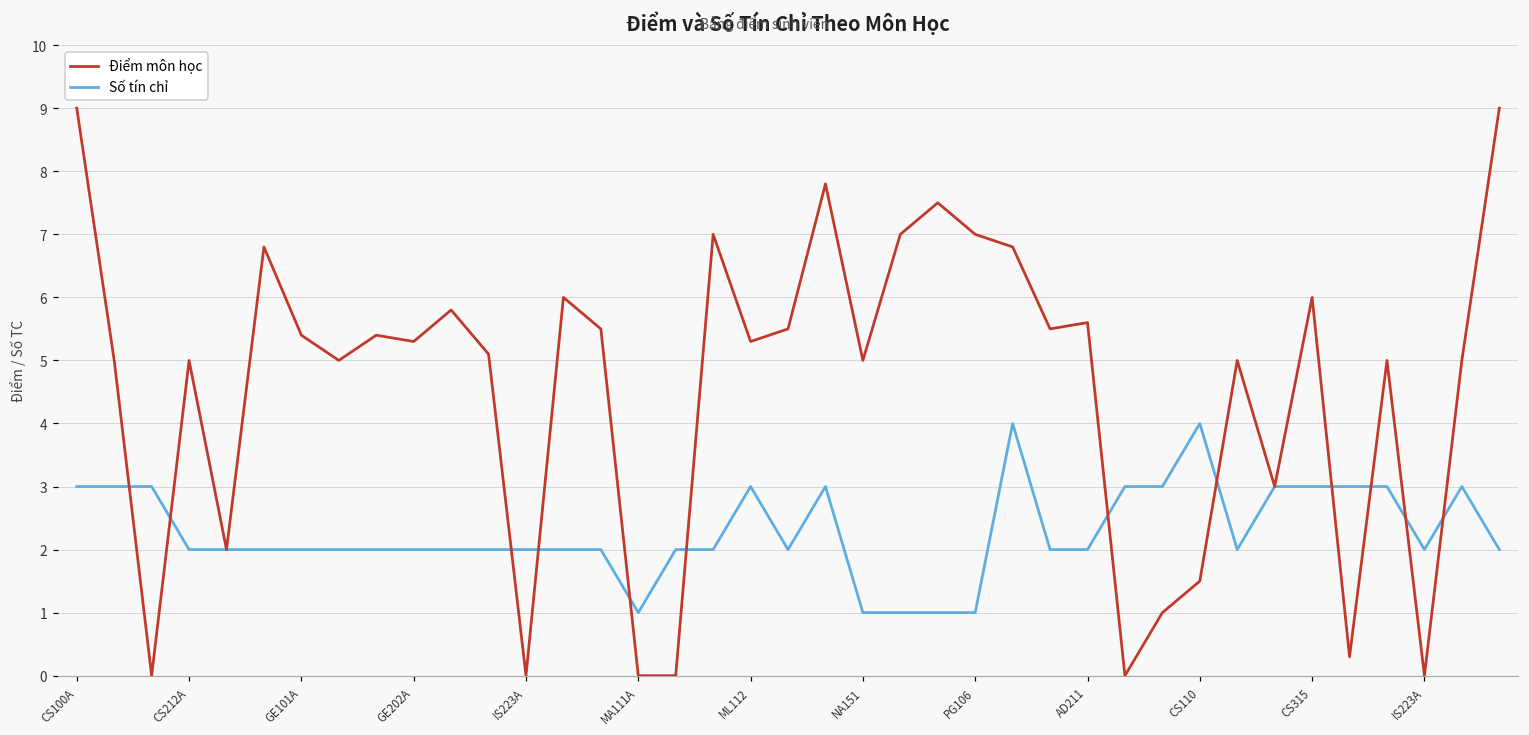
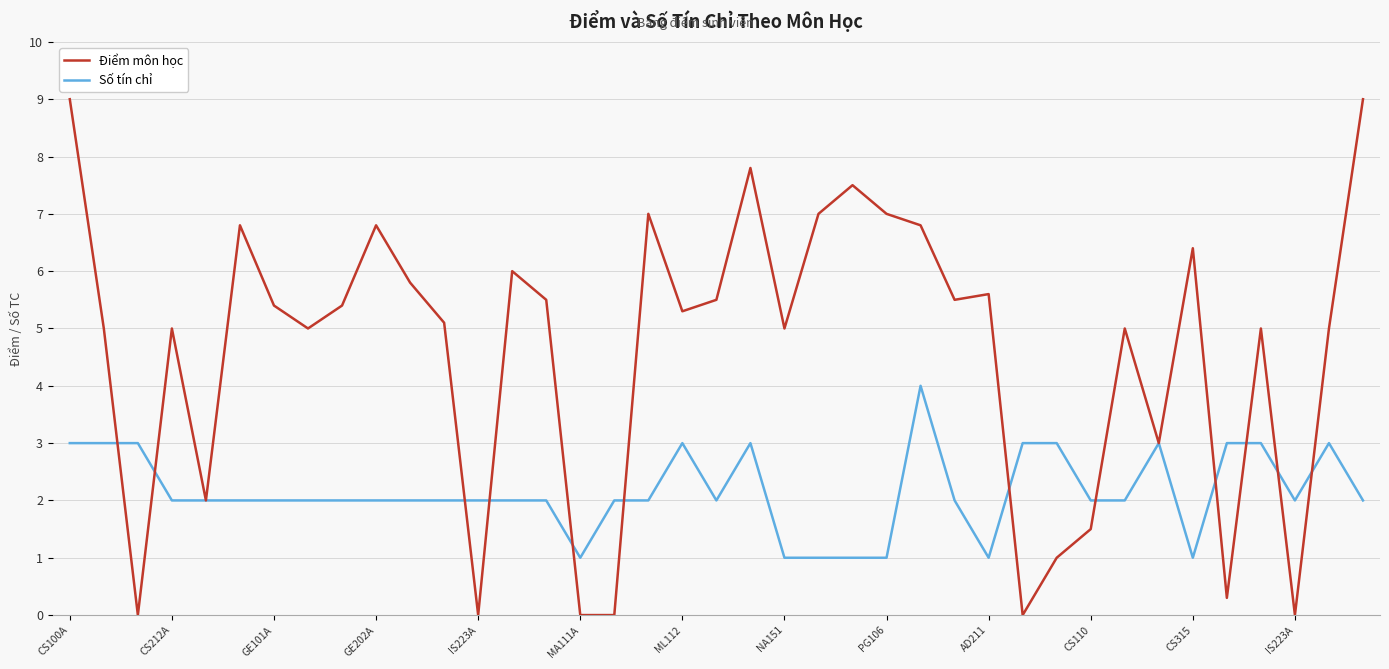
Điểm môn học, GE202A: 5.3 -> 6.8
Số tín chỉ, AD211: 2 -> 1
Số tín chỉ, CS110: 4 -> 2
Điểm môn học, CS315: 6.0 -> 6.4
Số tín chỉ, CS315: 3 -> 1
